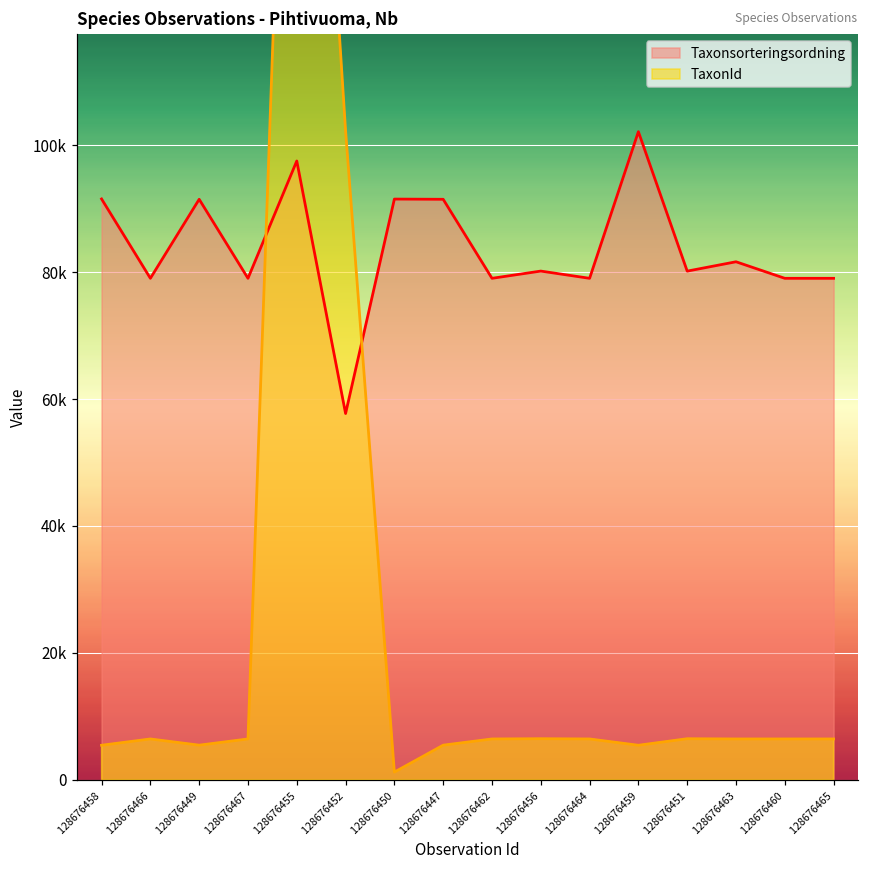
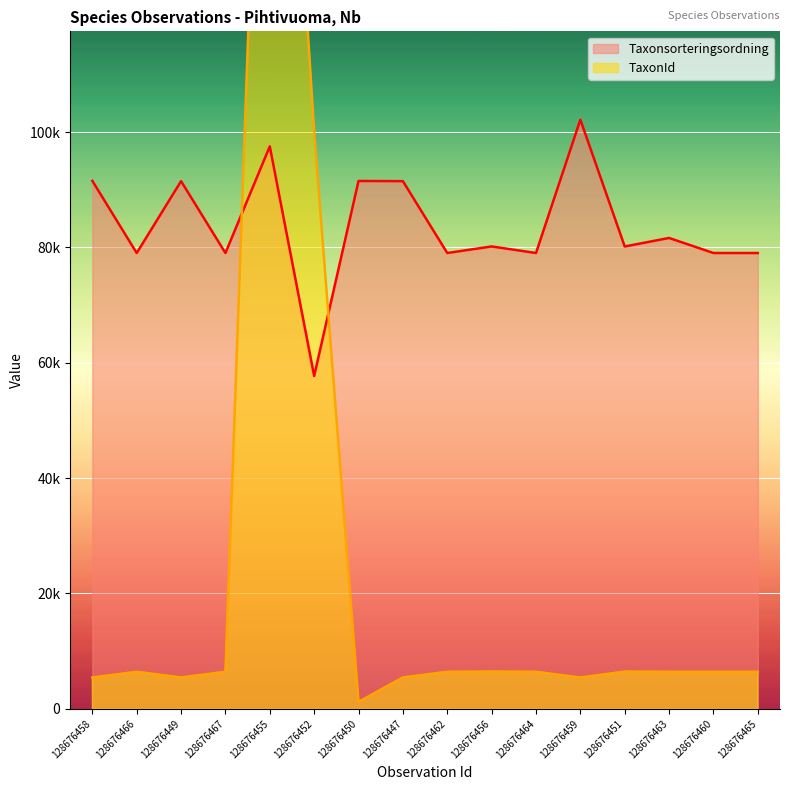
TaxonId, 128676452: 102000 -> 100000
